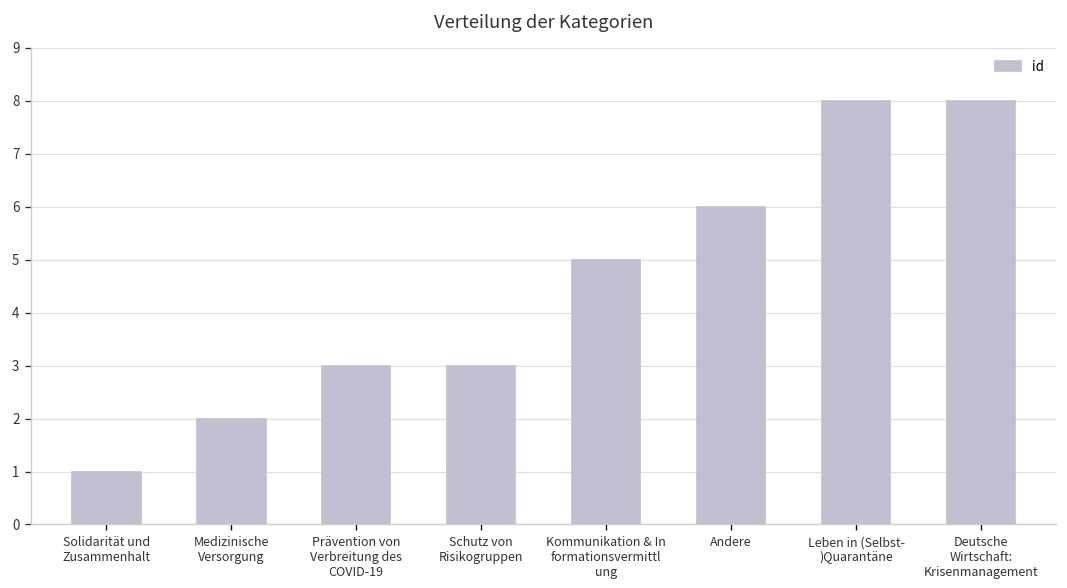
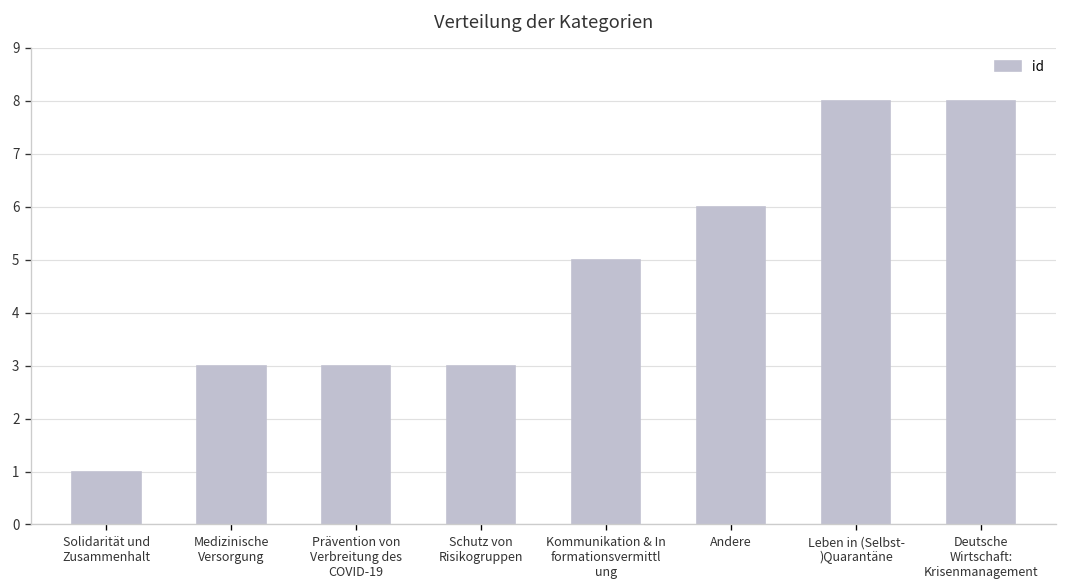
Medizinische Versorgung: 2 -> 3
